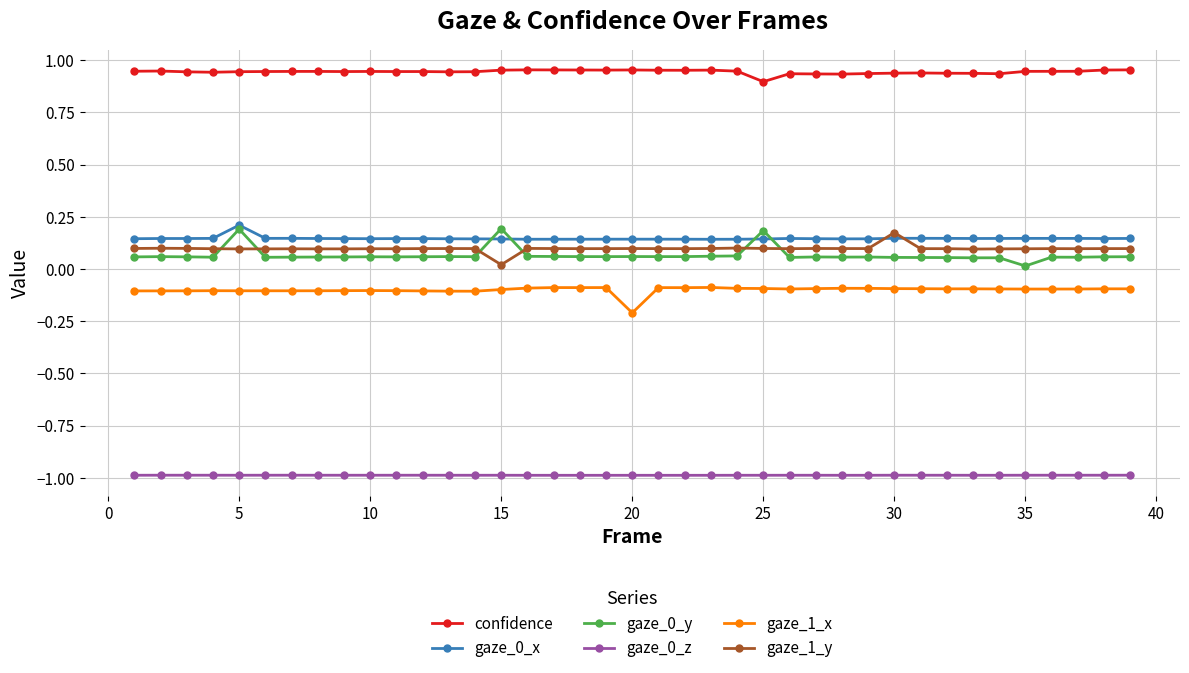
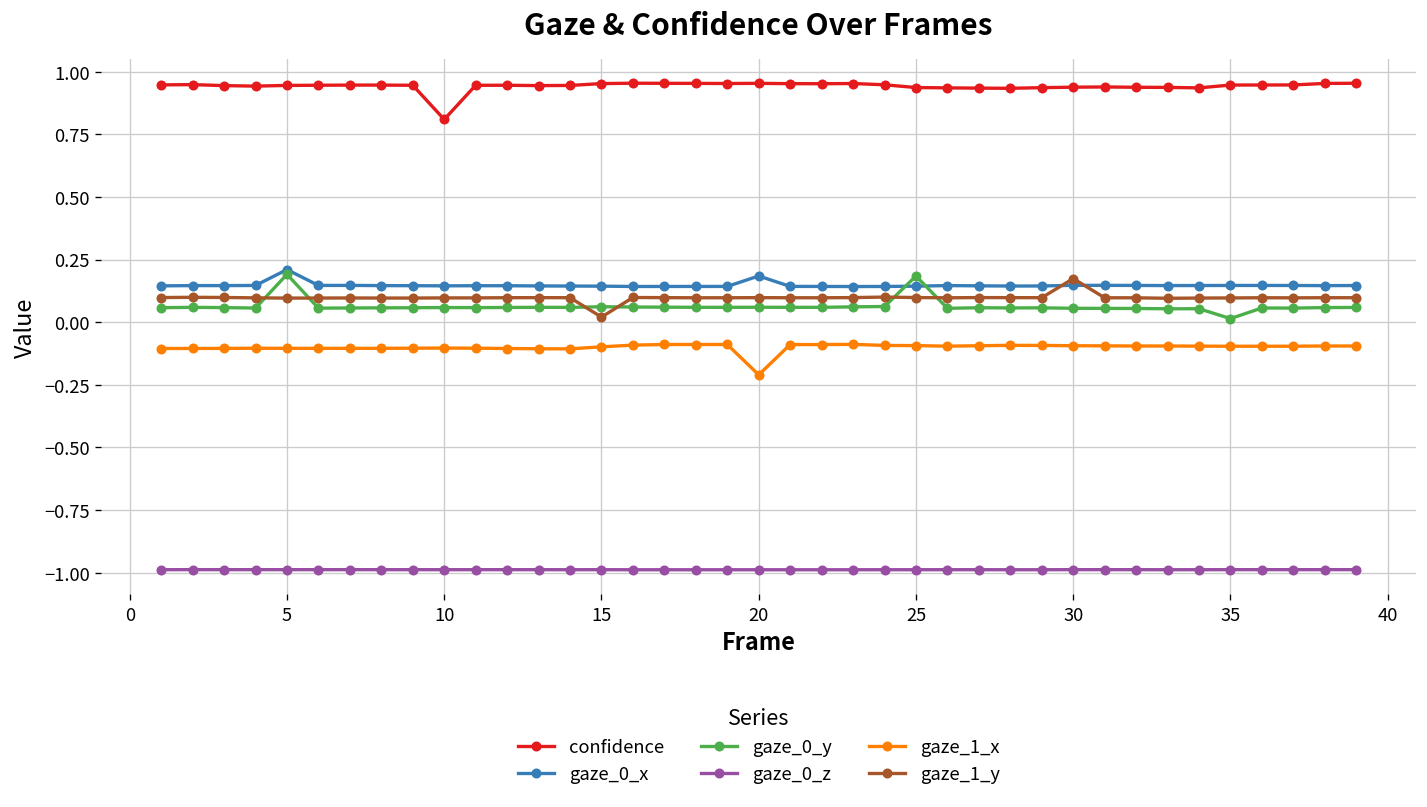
confidence, 10: 0.95 -> 0.81
gaze_0_y, 15: 0.19 -> 0.06
gaze_0_x, 20: 0.14 -> 0.18
confidence, 25: 0.90 -> 0.94
